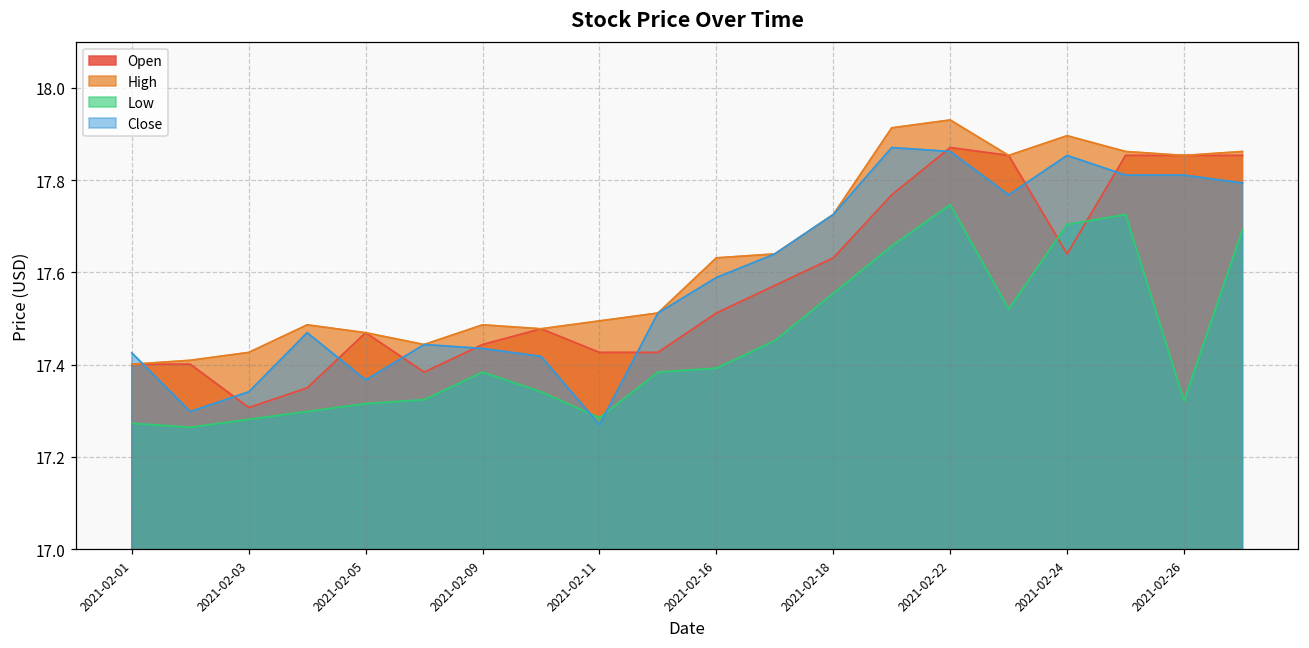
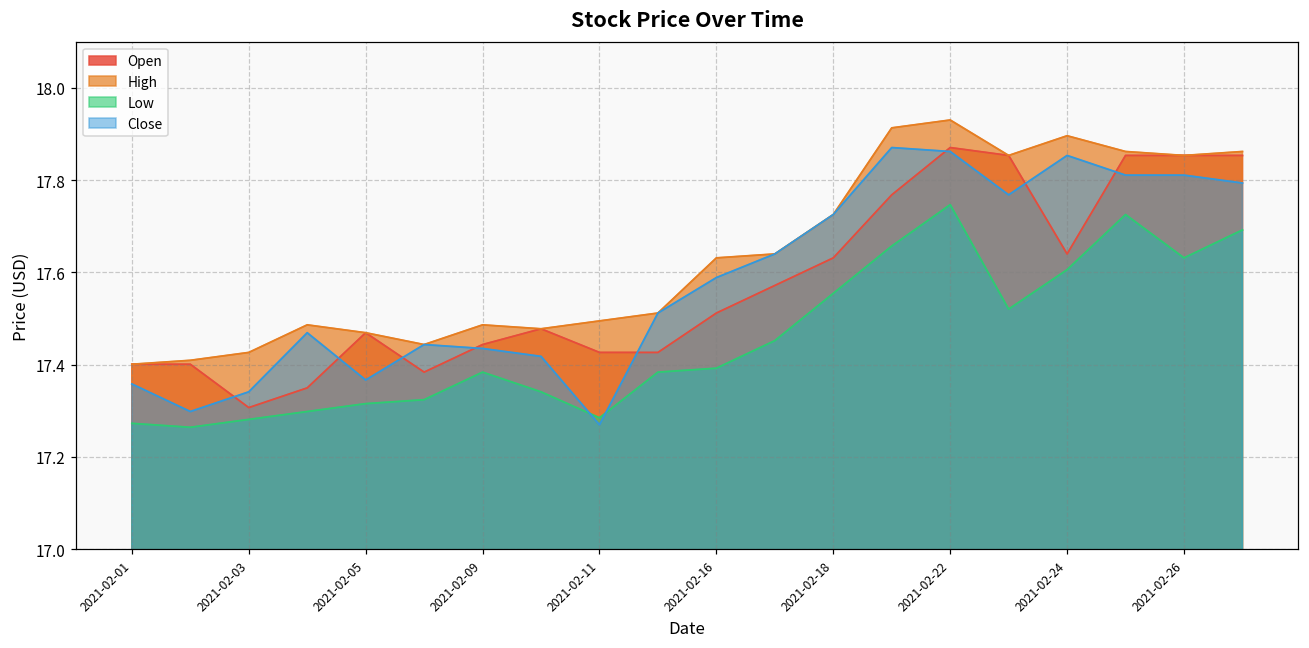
Close, 2021-02-01: 17.43 -> 17.36
Low, 2021-02-24: 17.70 -> 17.61
Low, 2021-02-26: 17.32 -> 17.63
